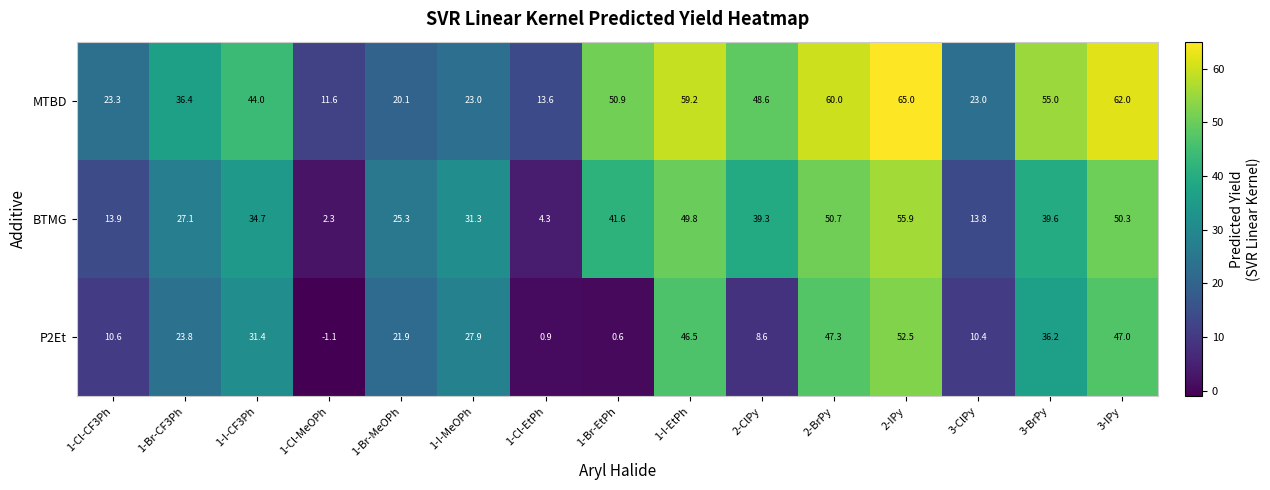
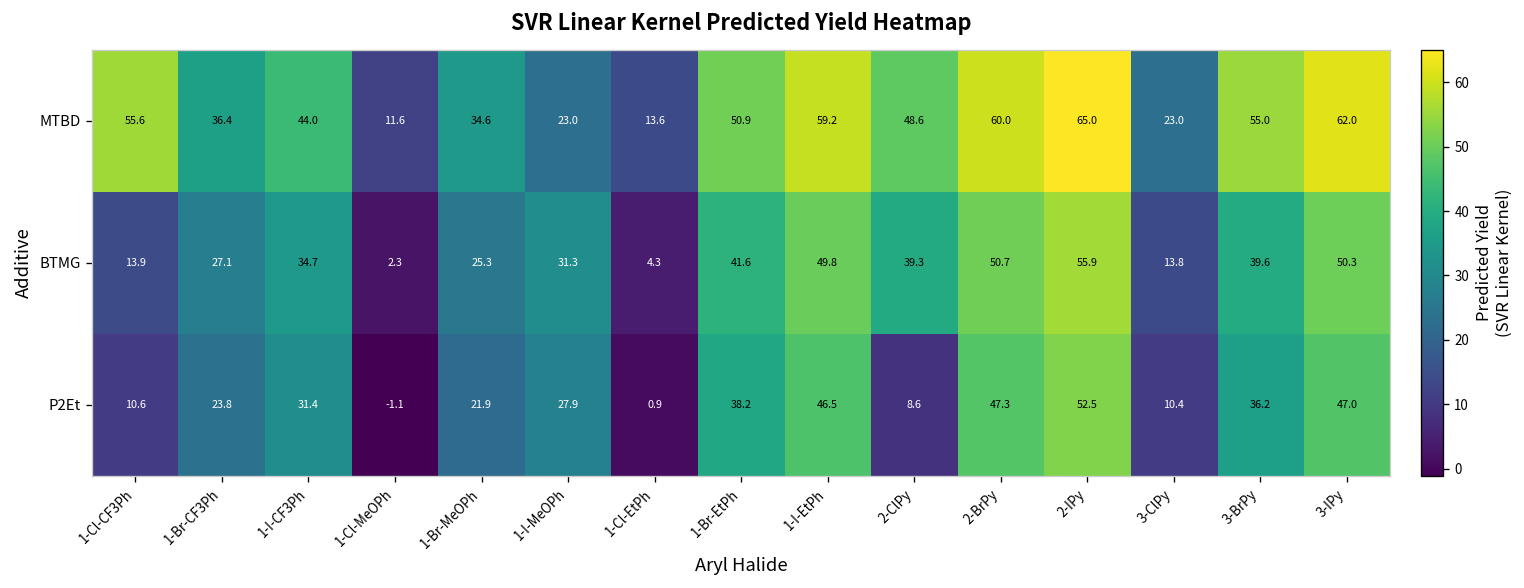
MTBD, 1-Cl-CF3Ph: 23.3 -> 55.6
MTBD, 1-Br-MeOPh: 20.1 -> 34.6
P2Et, 1-Br-EtPh: 0.6 -> 38.2
